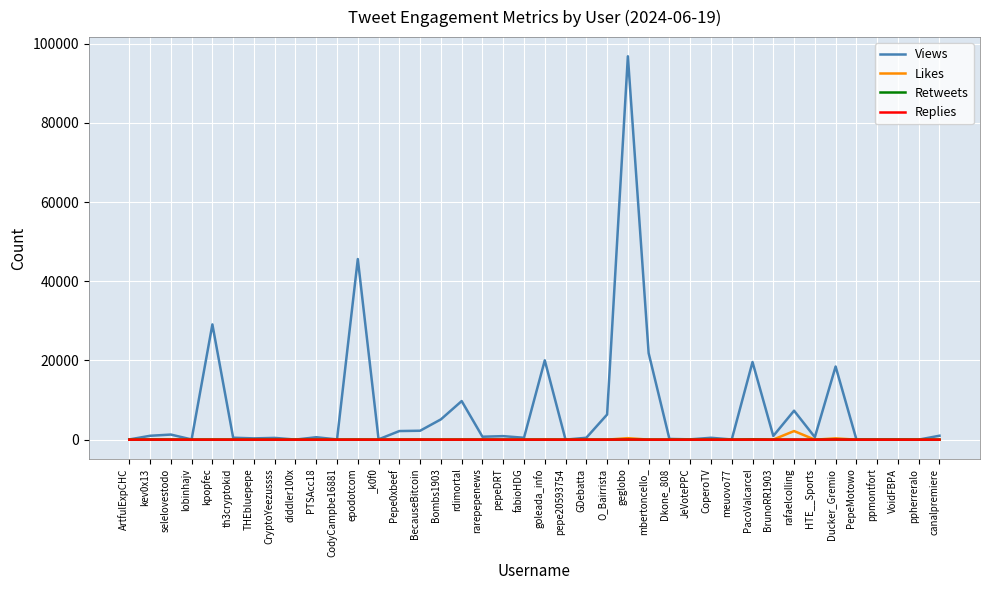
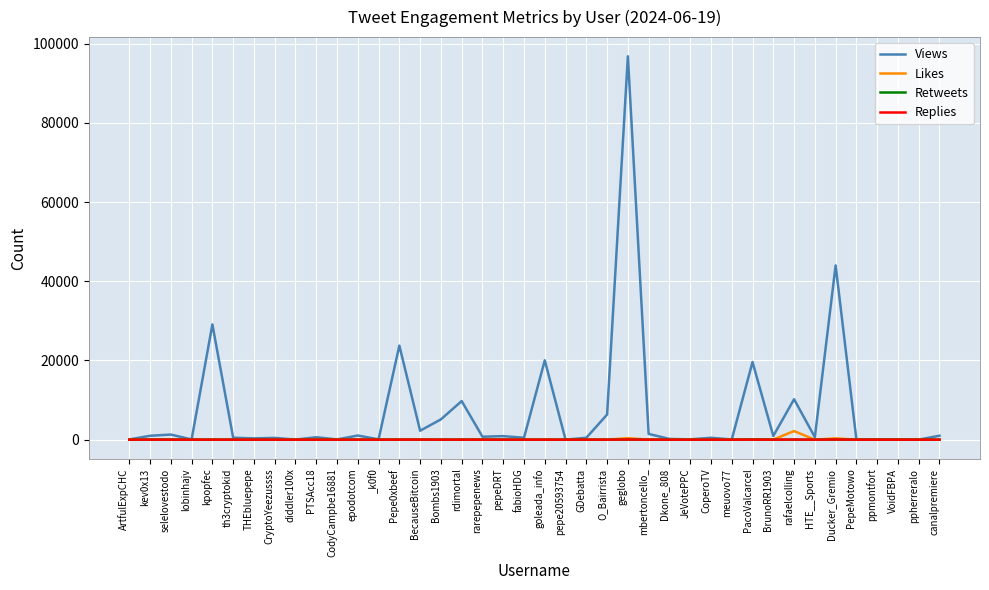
Views, epodotcom: 46000 -> 1000
Views, Pepe0xbeef: 2000 -> 24000
Views, mbertoncello_: 22000 -> 1000
Views, rafaelcolling: 7000 -> 10000
Views, Ducker_Gremio: 18000 -> 44000
